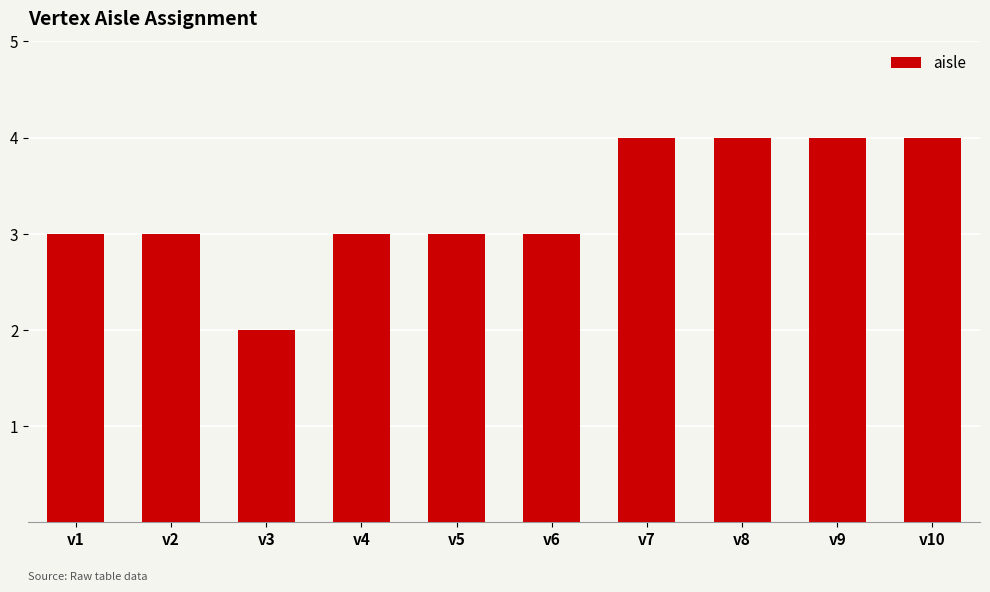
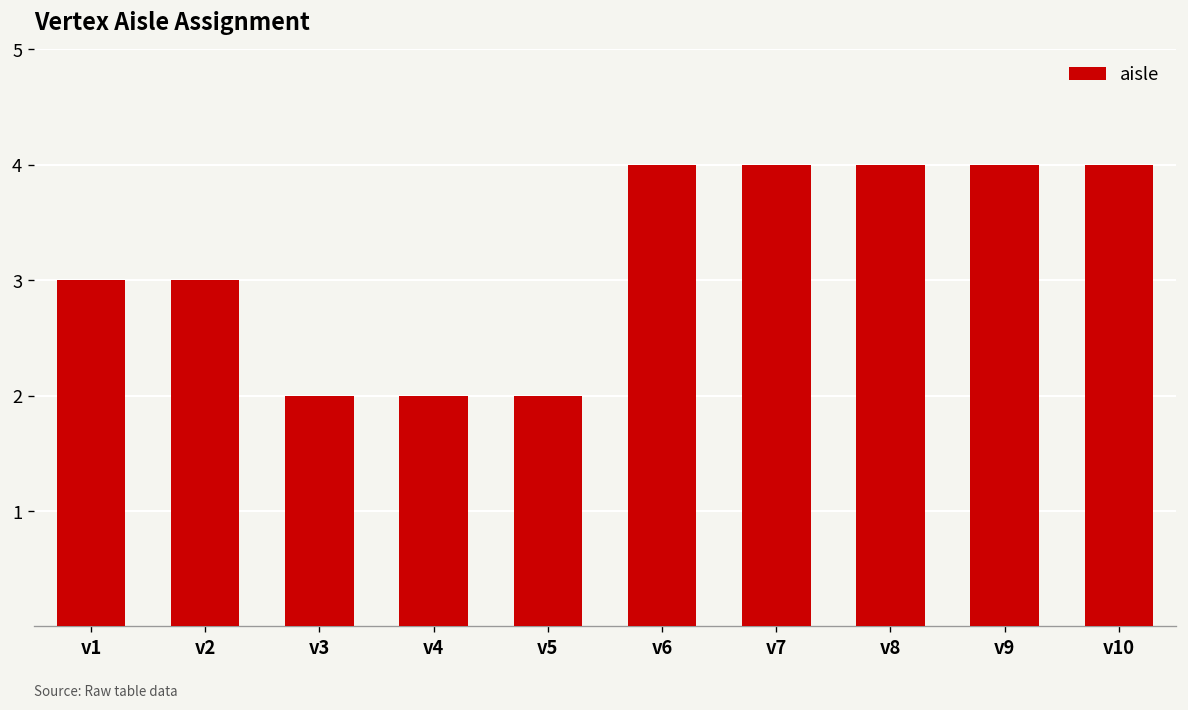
v4: 3 -> 2
v5: 3 -> 2
v6: 3 -> 4
